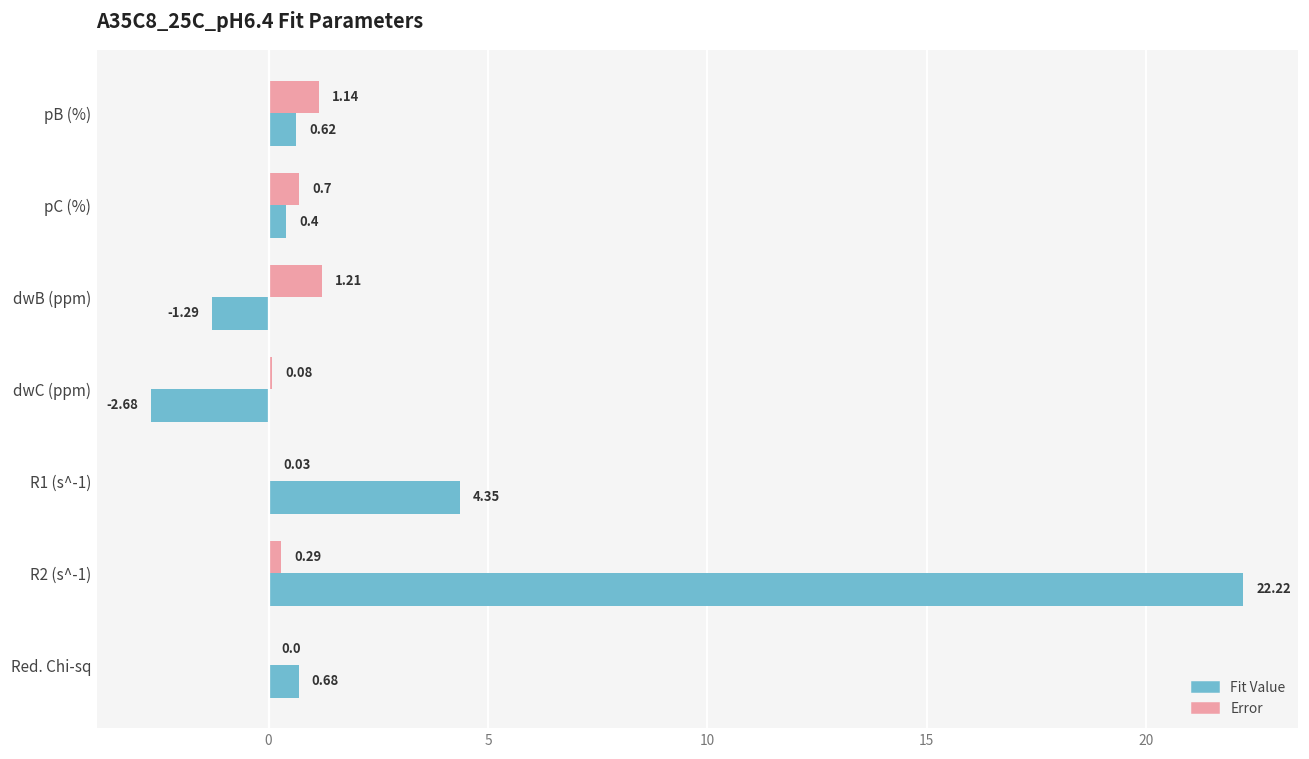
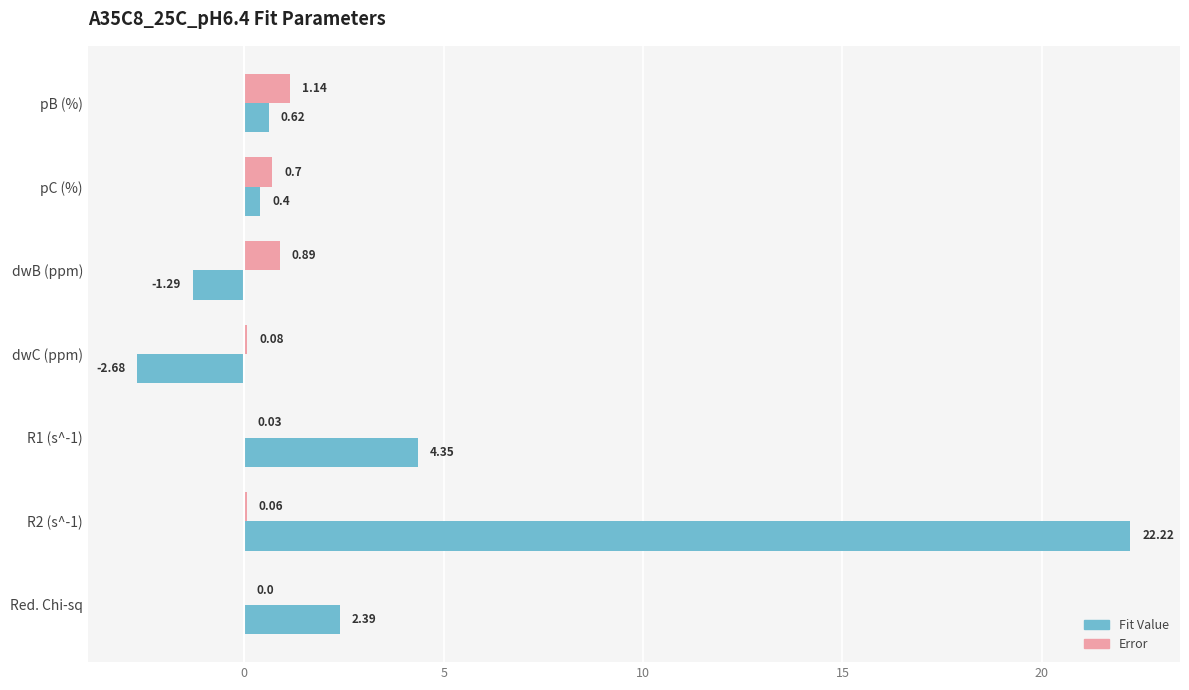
Error, dwB (ppm): 1.21 -> 0.89
Error, R2 (s^-1): 0.29 -> 0.06
Fit Value, Red. Chi-sq: 0.68 -> 2.39
